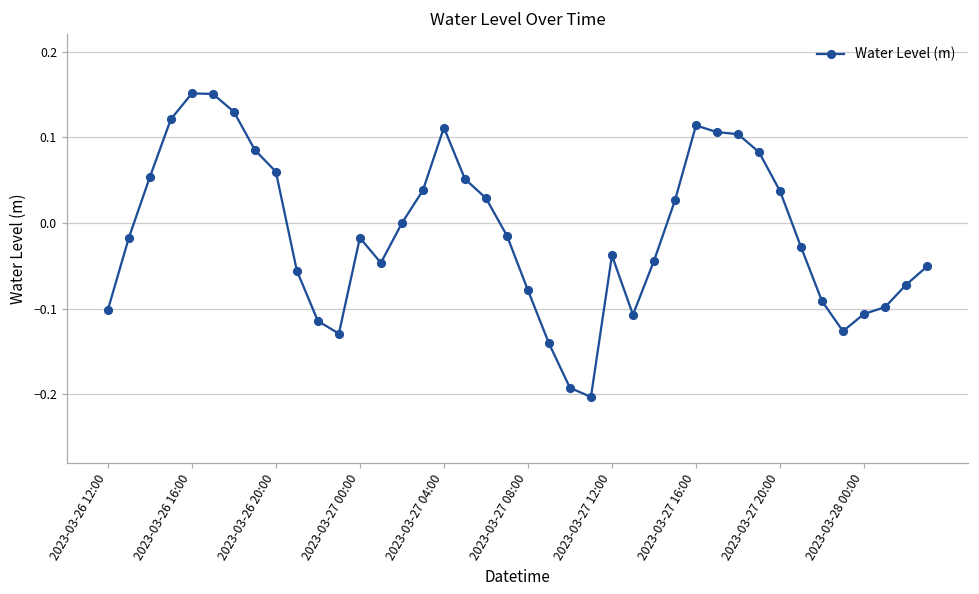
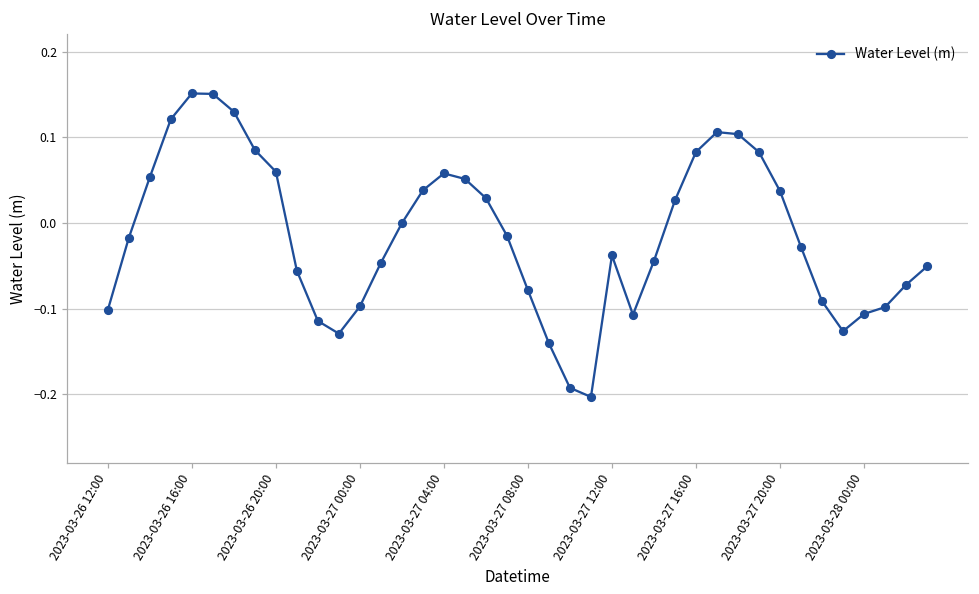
2023-03-27 00:00: -0.02 -> -0.10
2023-03-27 04:00: 0.11 -> 0.06
2023-03-27 16:00: 0.11 -> 0.08
